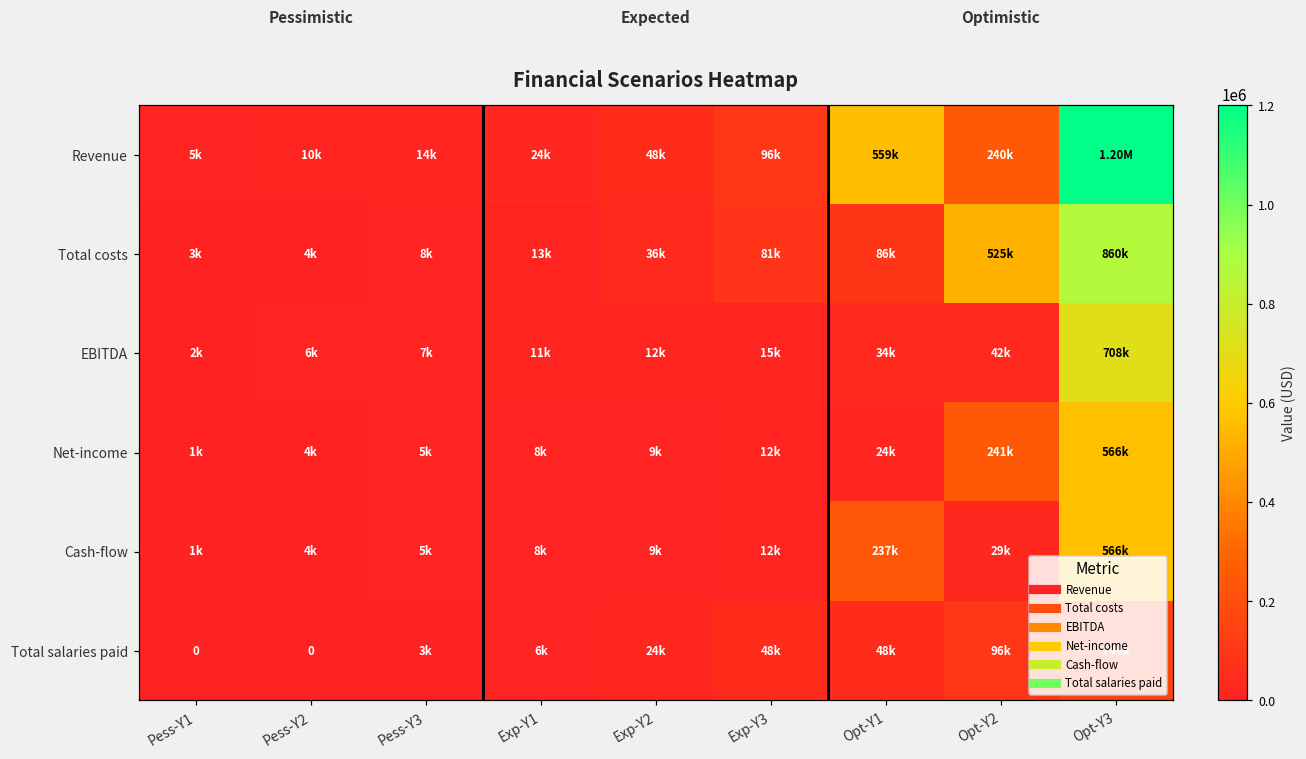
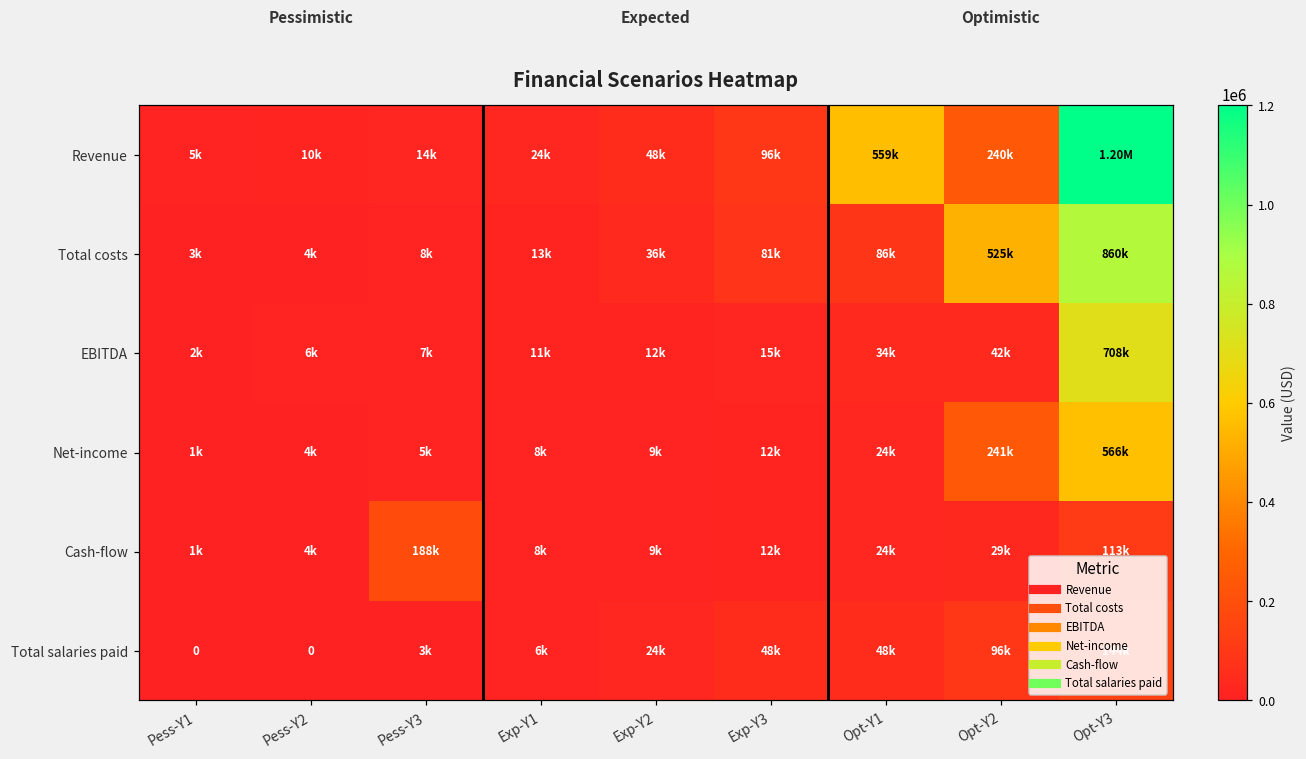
Cash-flow, Pess-Y3: 5k -> 188k
Cash-flow, Opt-Y1: 237k -> 24k
Cash-flow, Opt-Y3: 566k -> 113k
